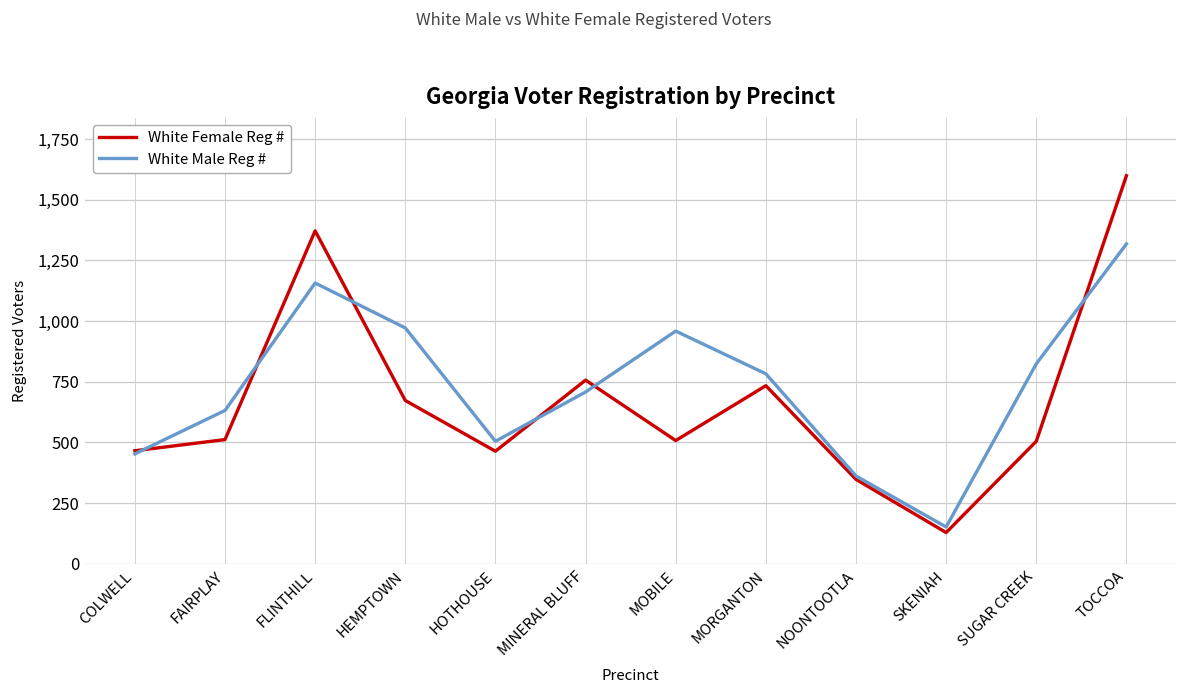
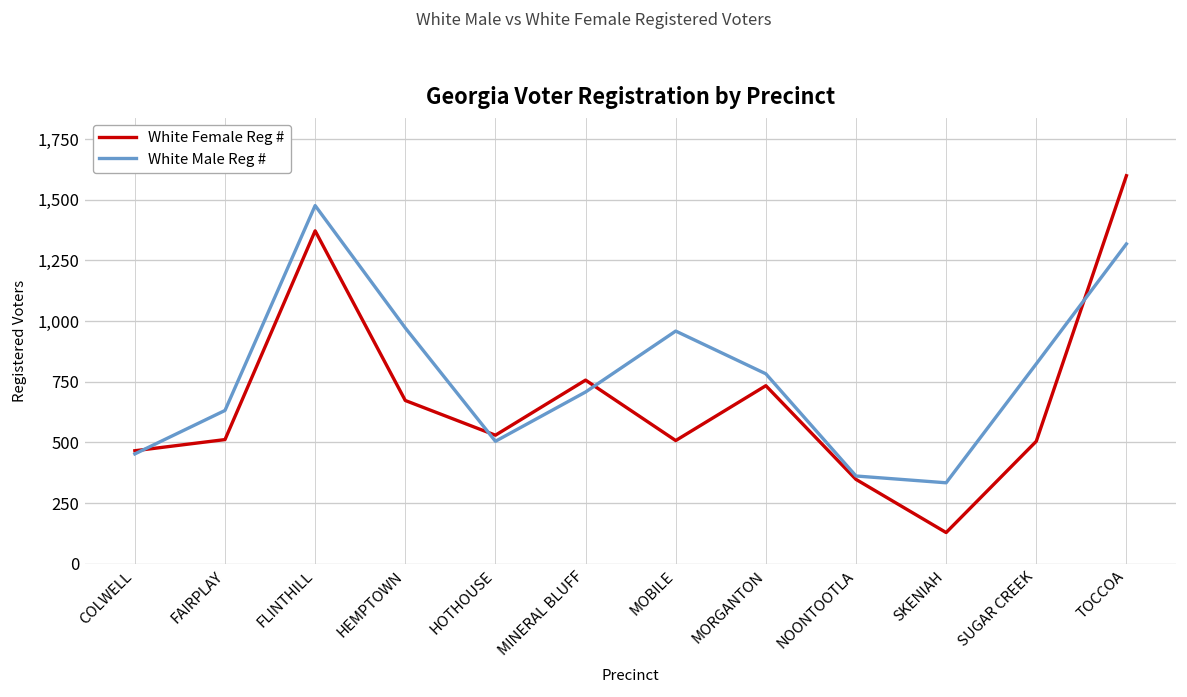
White Male Reg #, FLINTHILL: 1,160 -> 1,480
White Female Reg #, HOTHOUSE: 460 -> 530
White Male Reg #, SKENIAH: 150 -> 330
